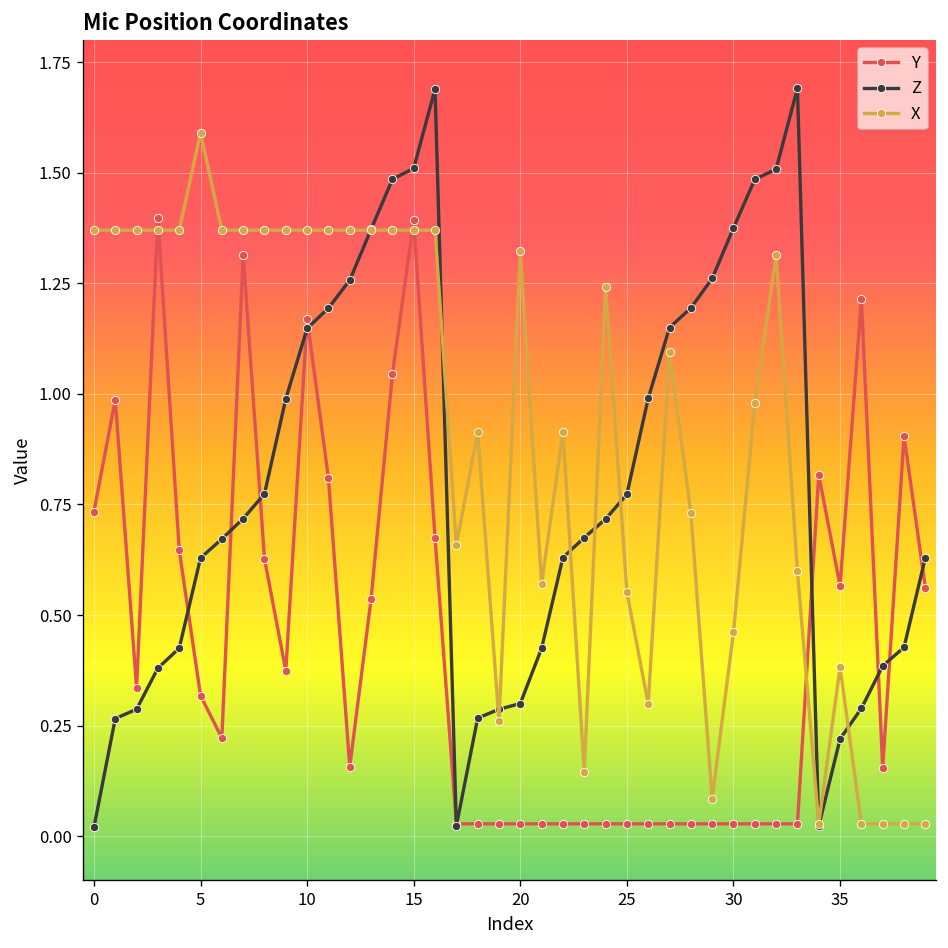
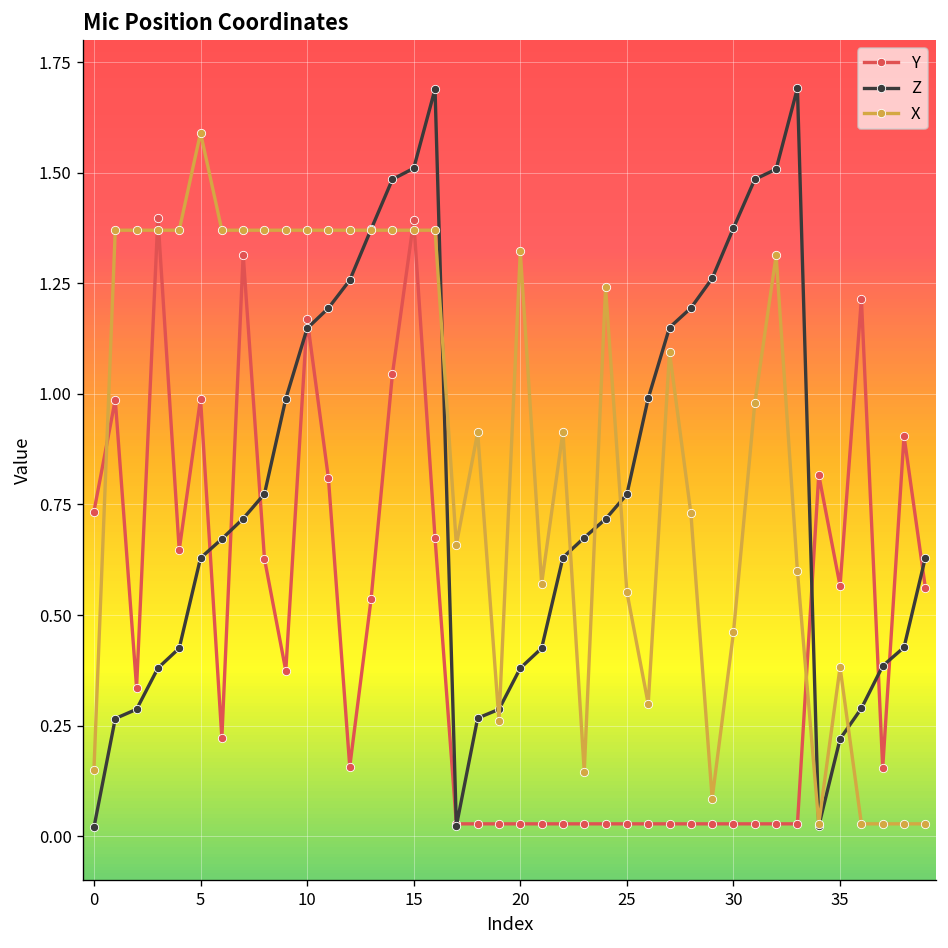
X, 0: 1.37 -> 0.15
Y, 5: 0.32 -> 0.99
Z, 20: 0.30 -> 0.38
